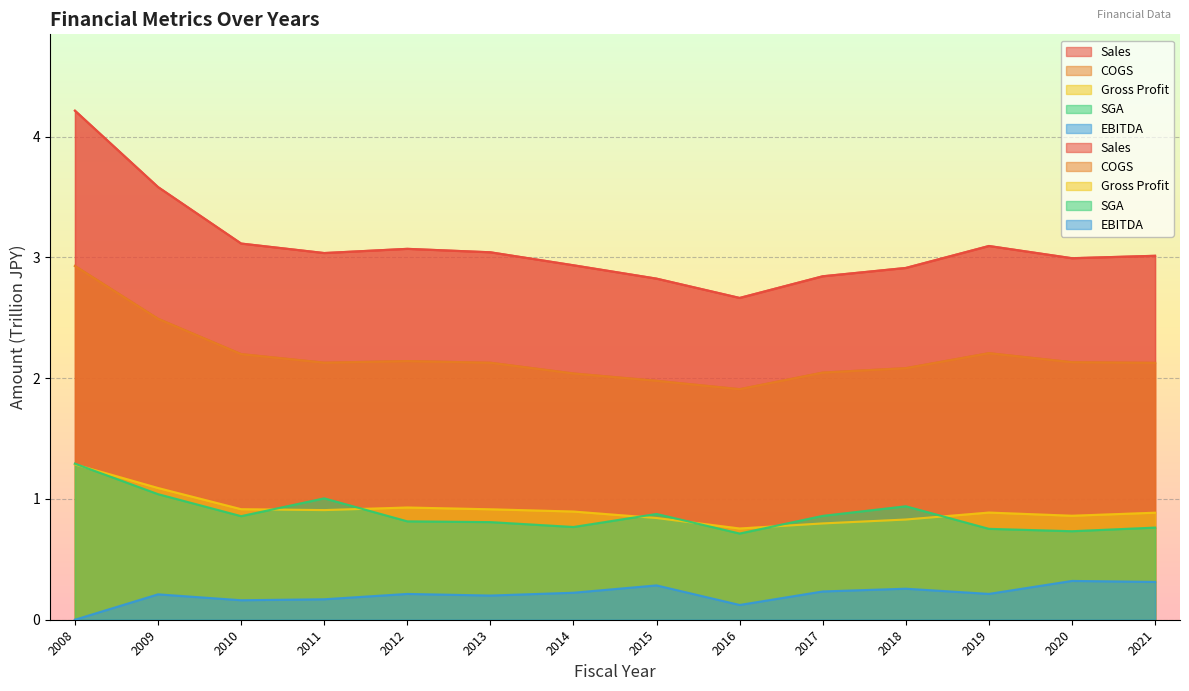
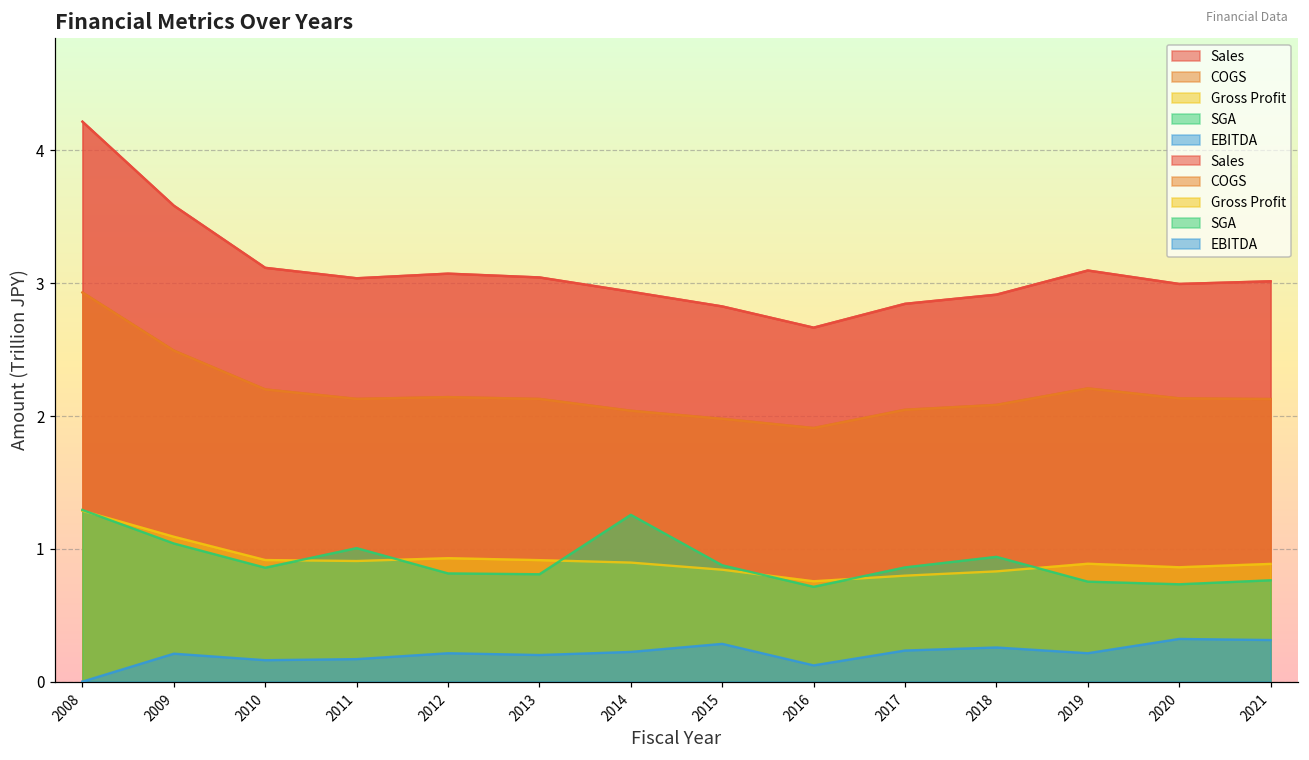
SGA, 2014: 0.77 -> 1.26
